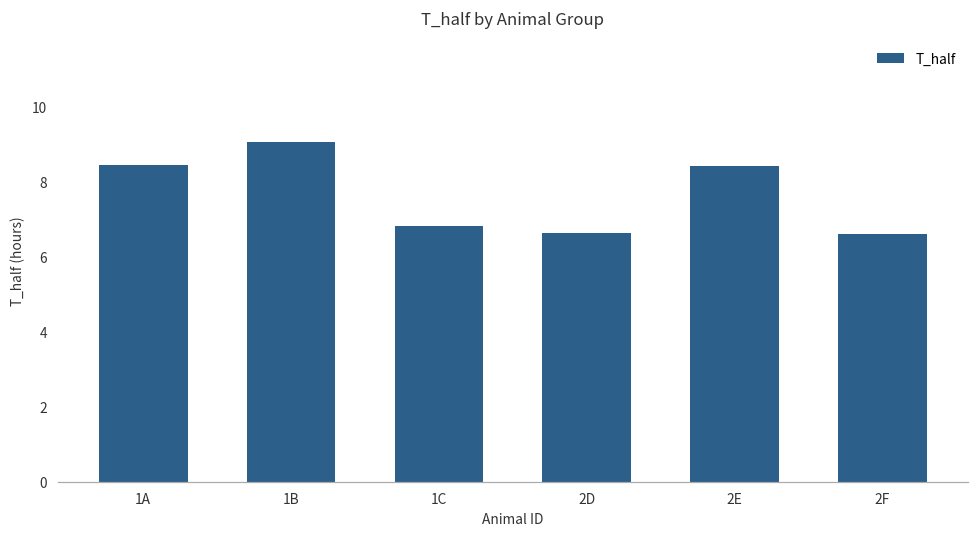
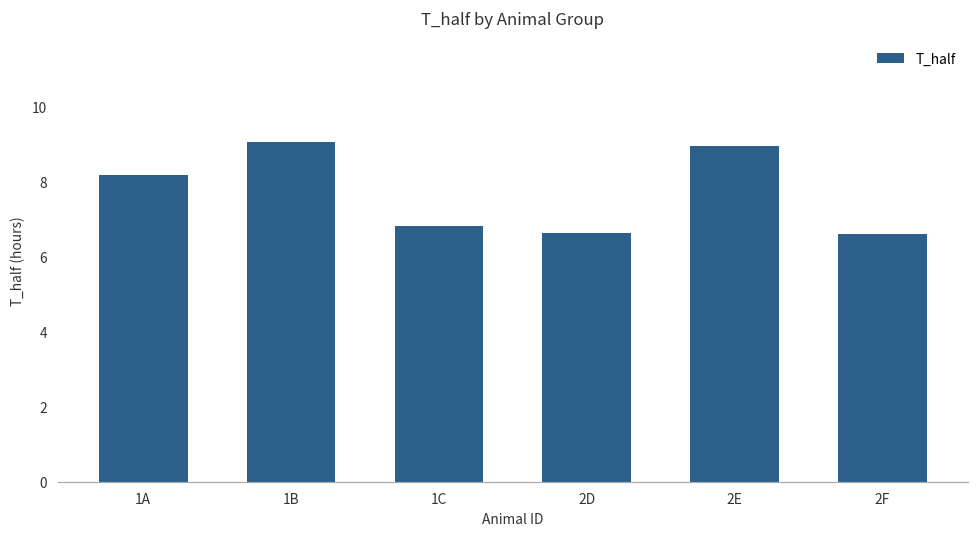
1A: 8.5 -> 8.2
2E: 8.4 -> 9.0
